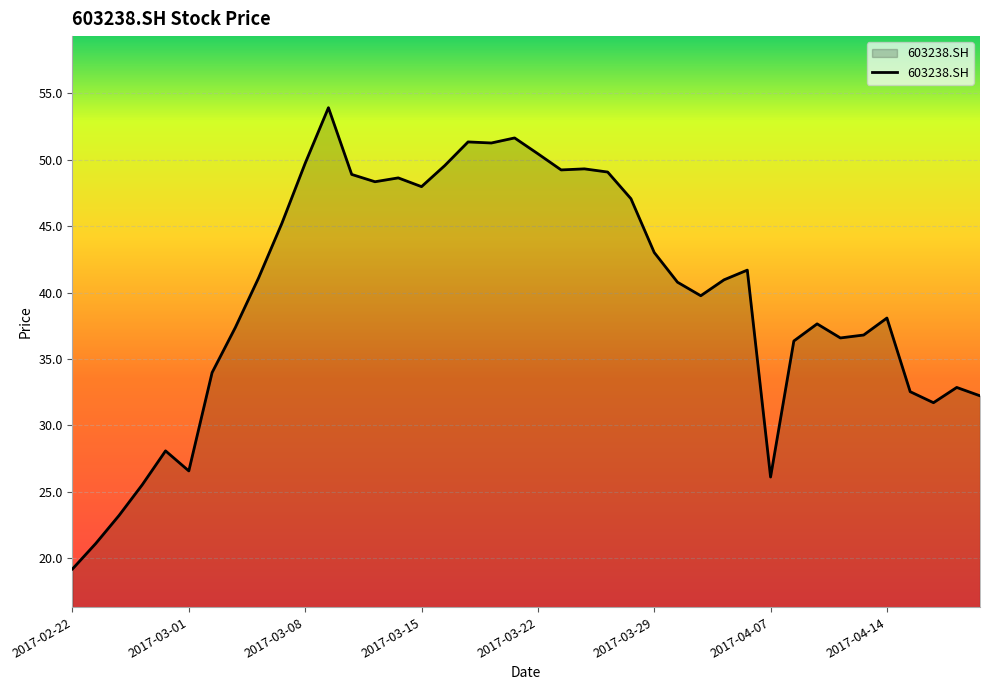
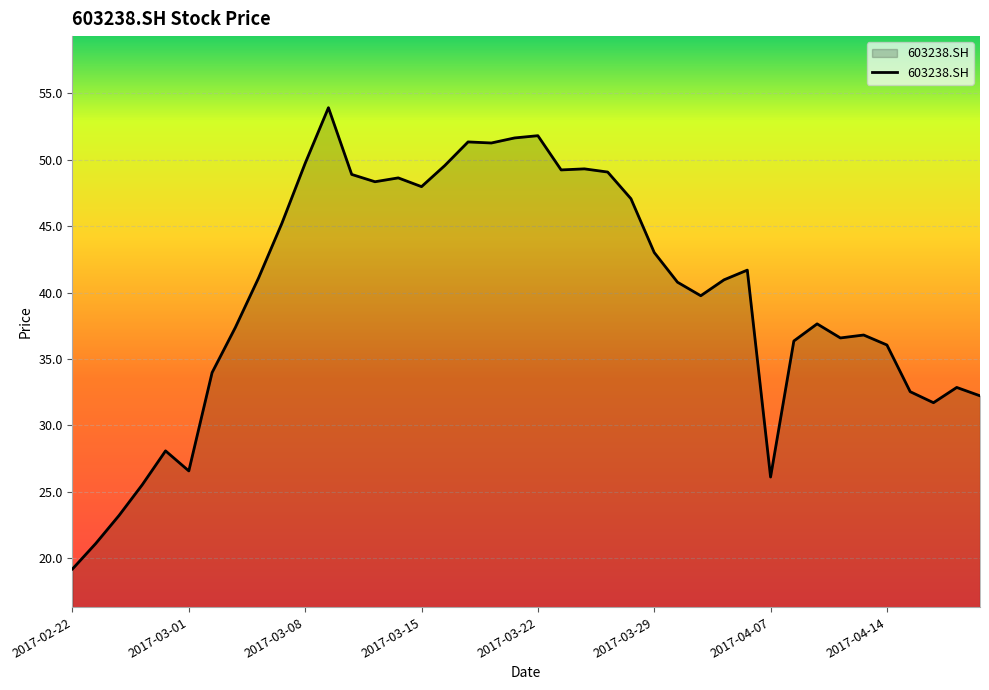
2017-03-22: 50.5 -> 51.8
2017-04-14: 38.1 -> 36.1
